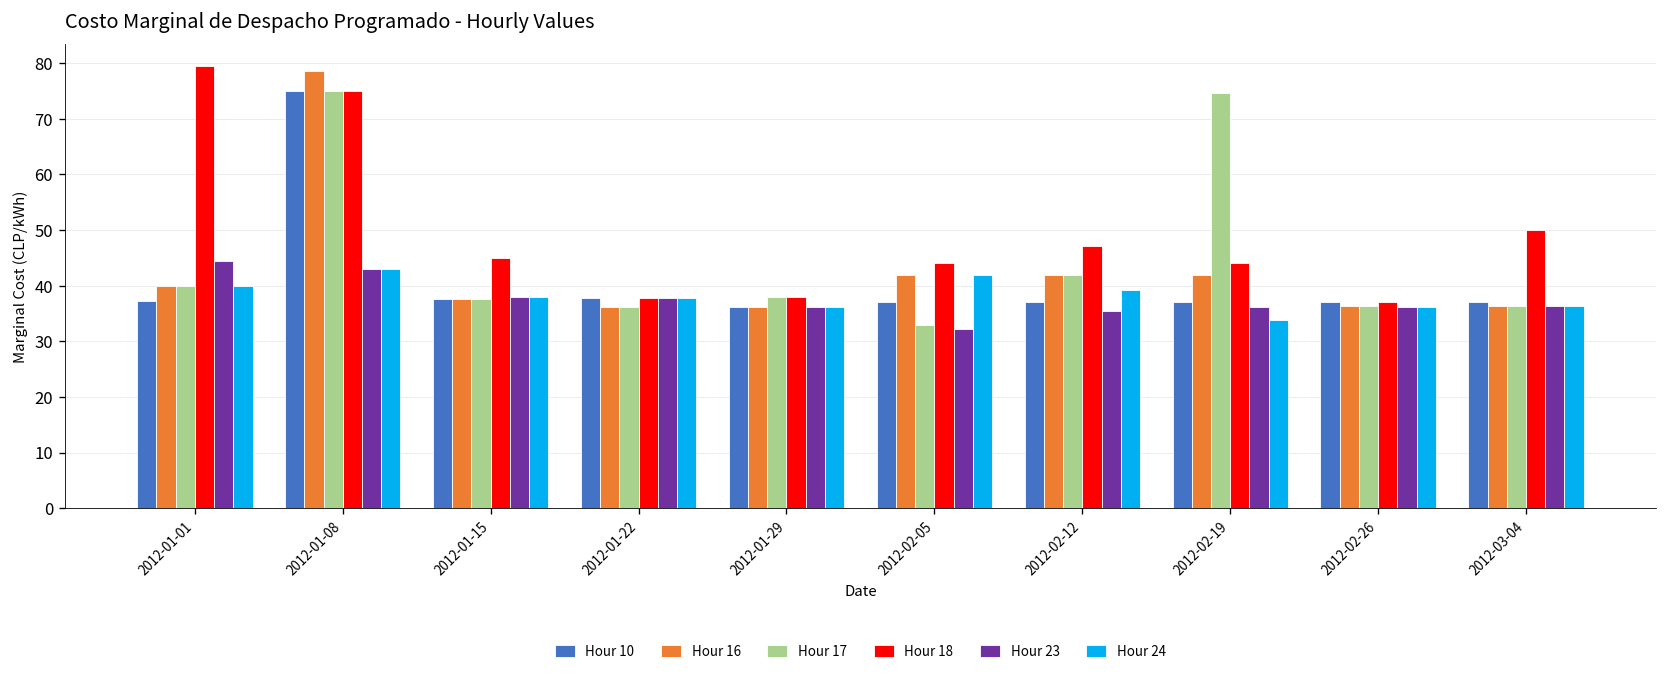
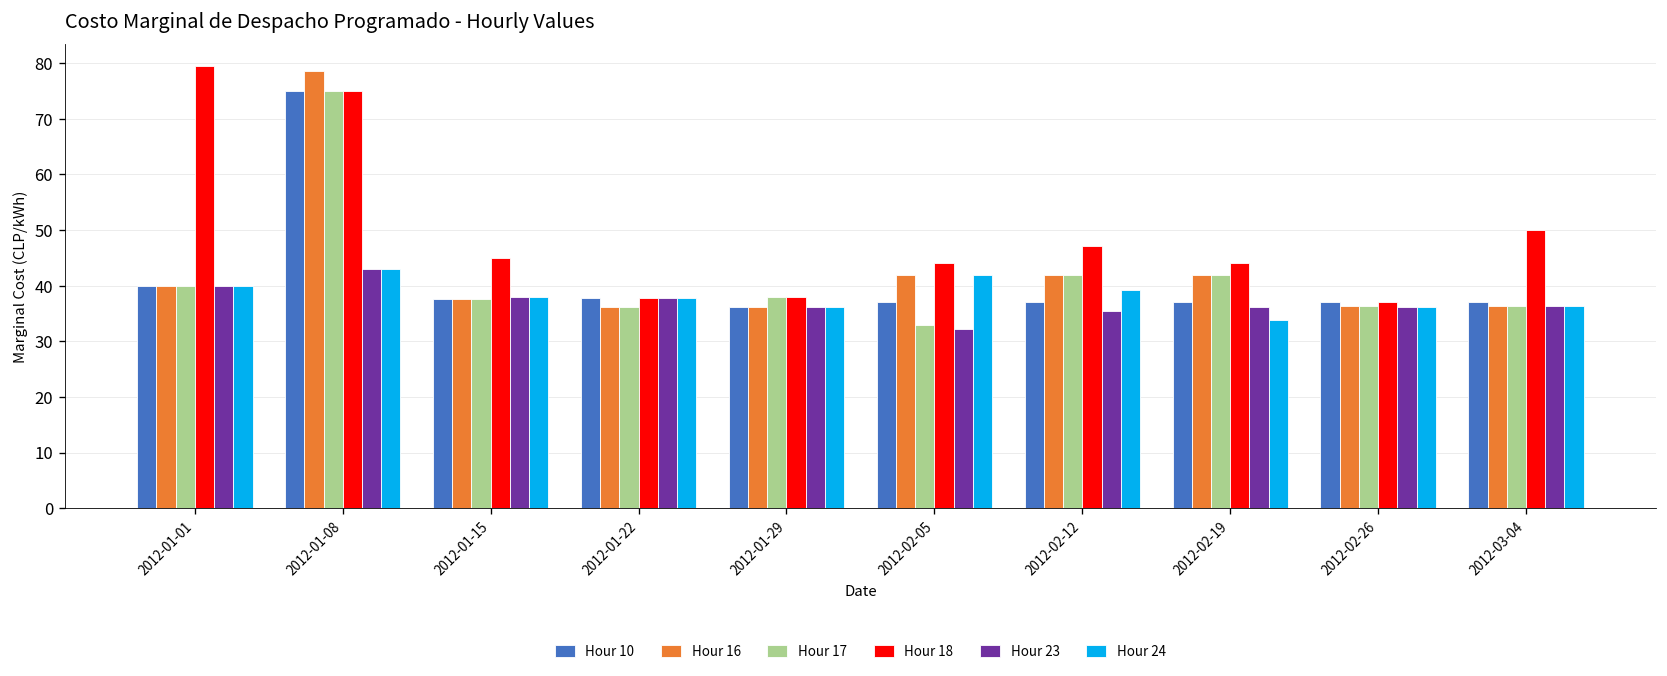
Hour 10, 2012-01-01: 37 -> 40
Hour 23, 2012-01-01: 44 -> 40
Hour 17, 2012-02-19: 75 -> 42
